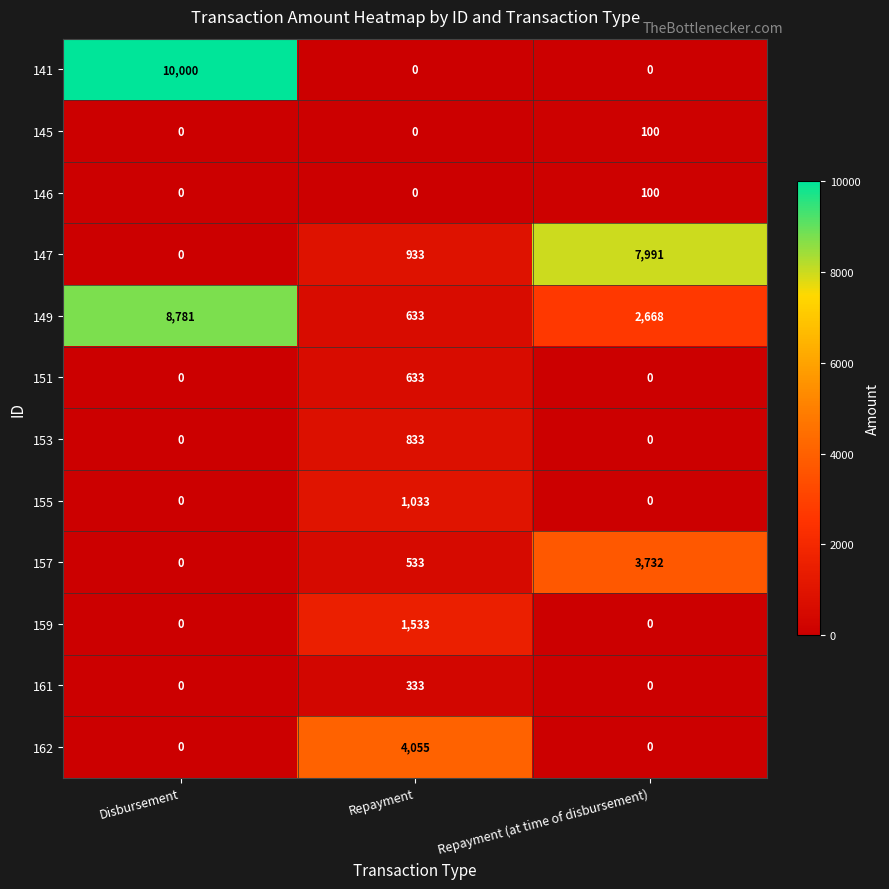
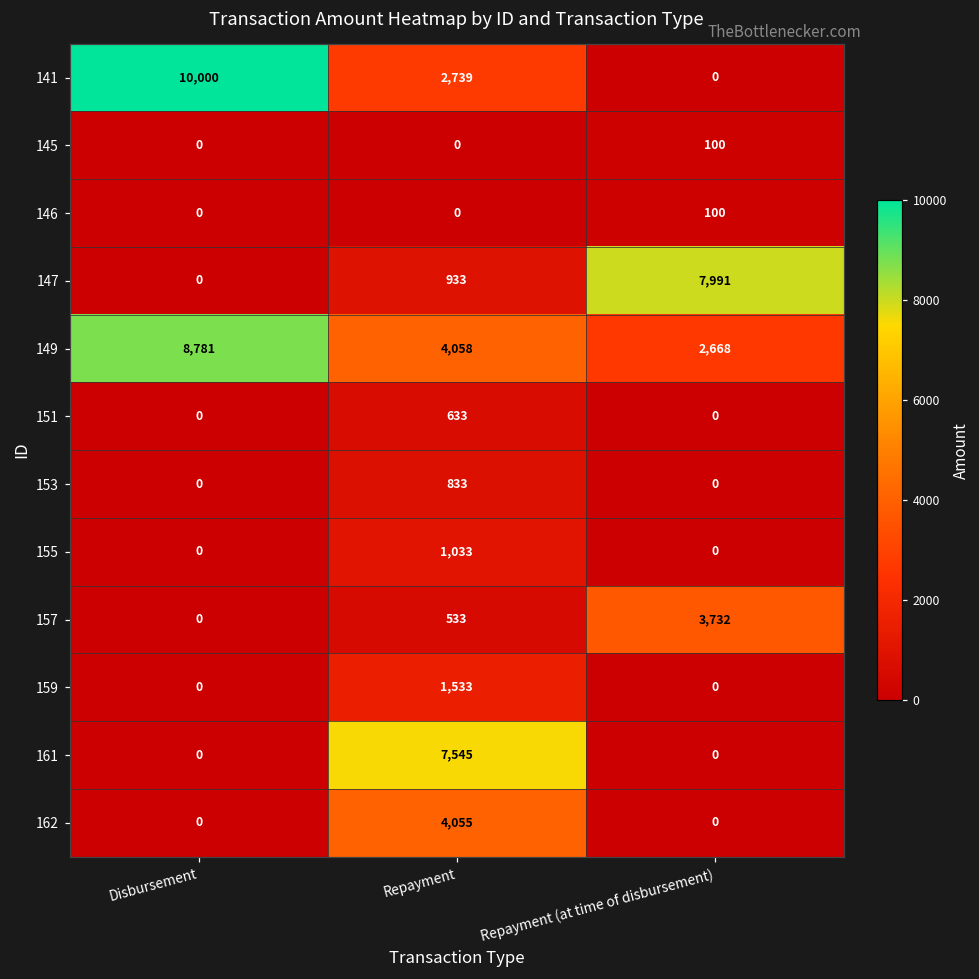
141, Repayment: 0 -> 2,739
149, Repayment: 633 -> 4,058
161, Repayment: 333 -> 7,545
